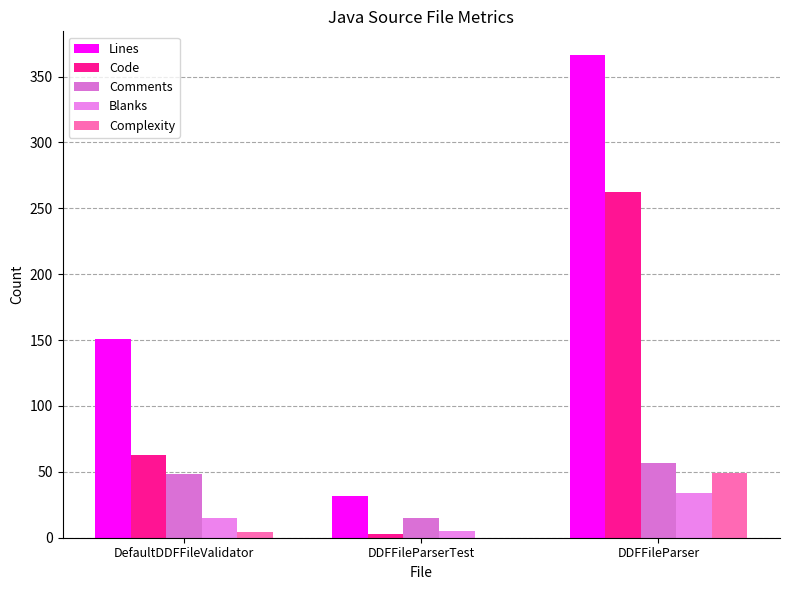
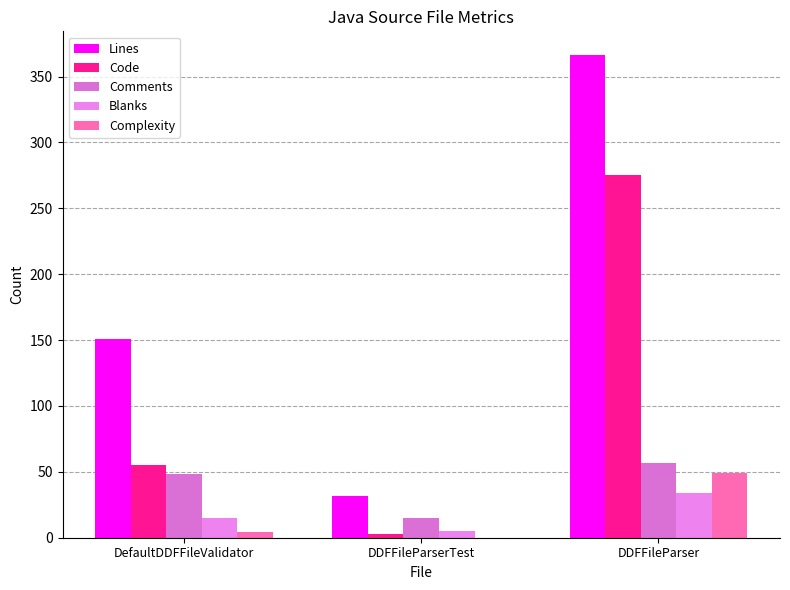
Code, DefaultDDFFileValidator: 63 -> 55
Code, DDFFileParser: 262 -> 275
